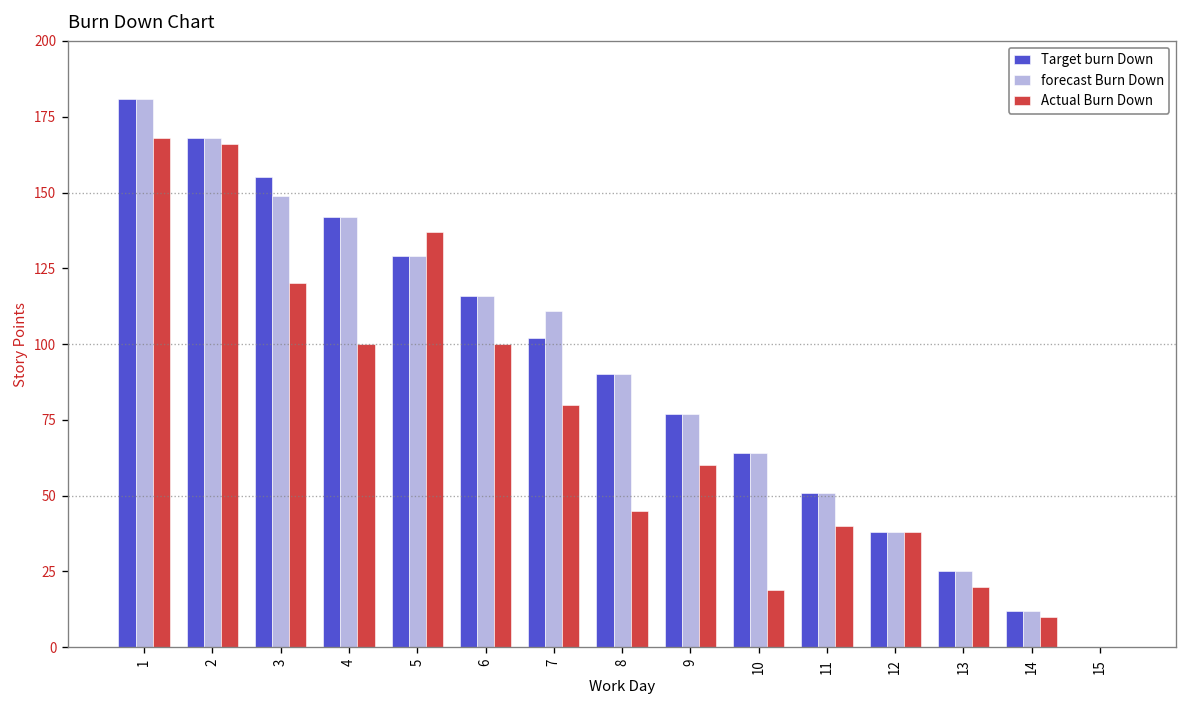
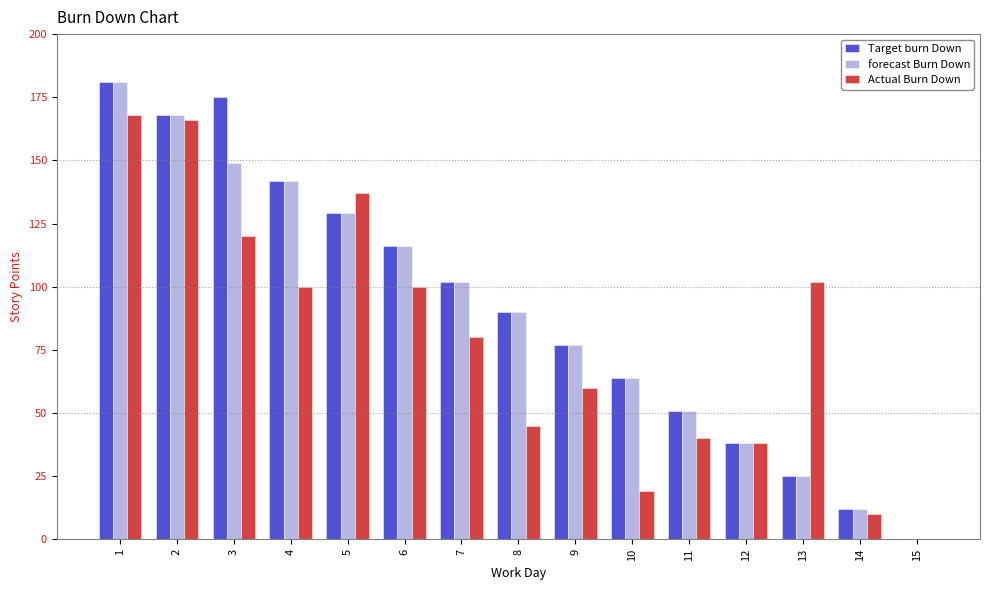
Target burn Down, 3: 155 -> 175
forecast Burn Down, 7: 111 -> 102
Actual Burn Down, 13: 20 -> 102
